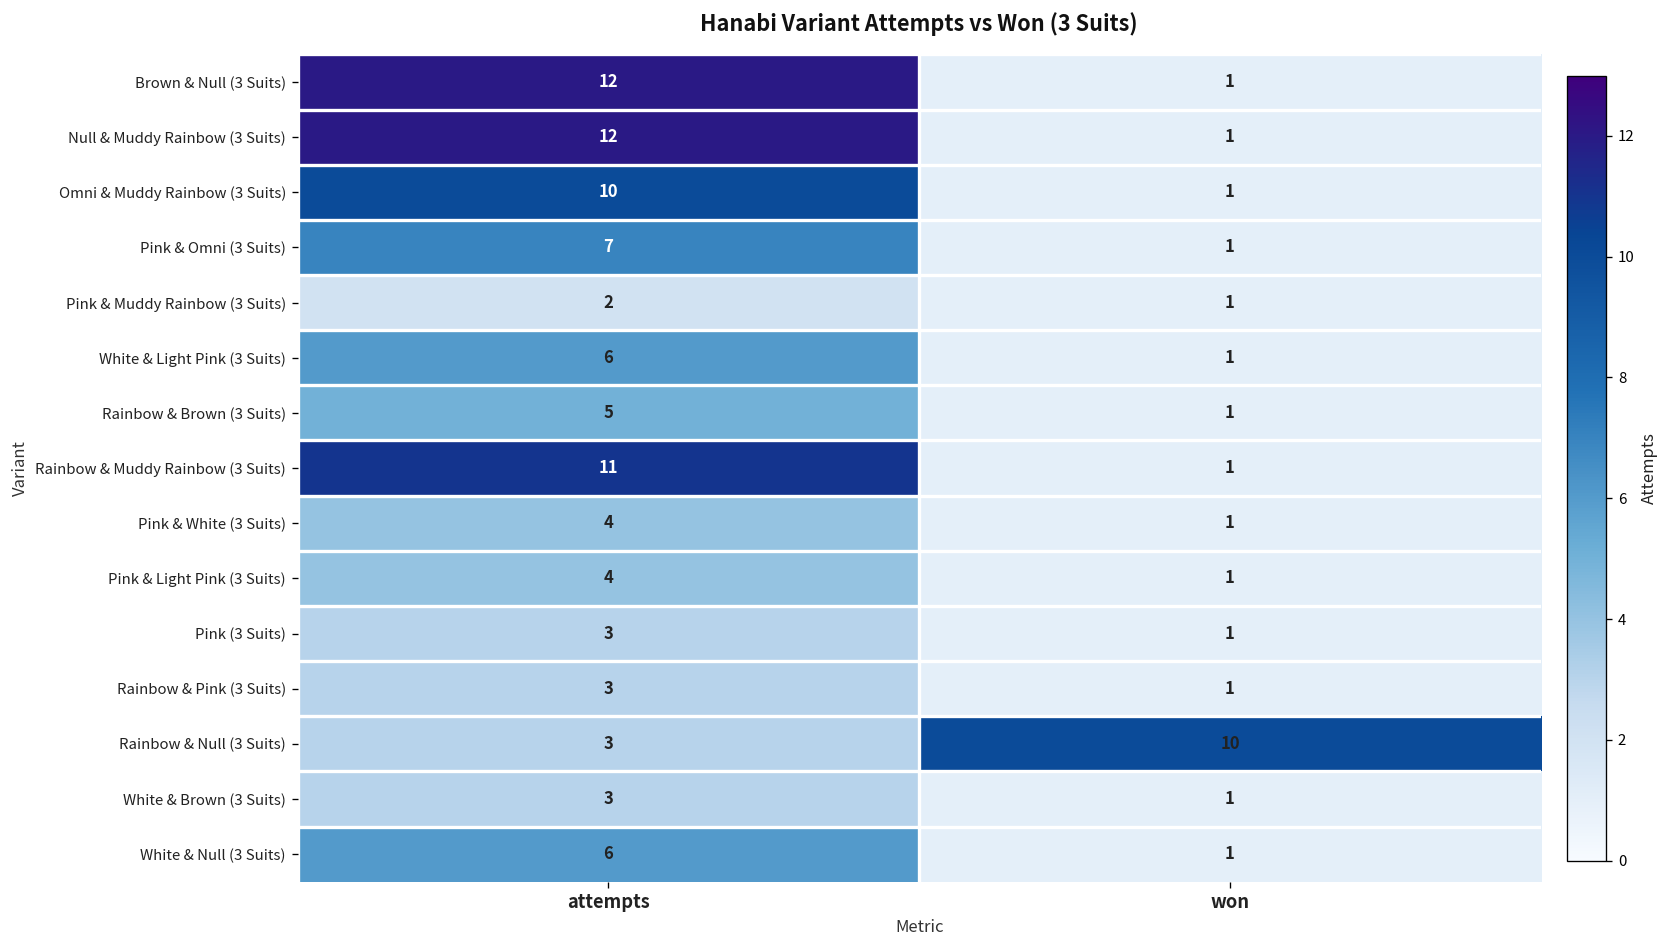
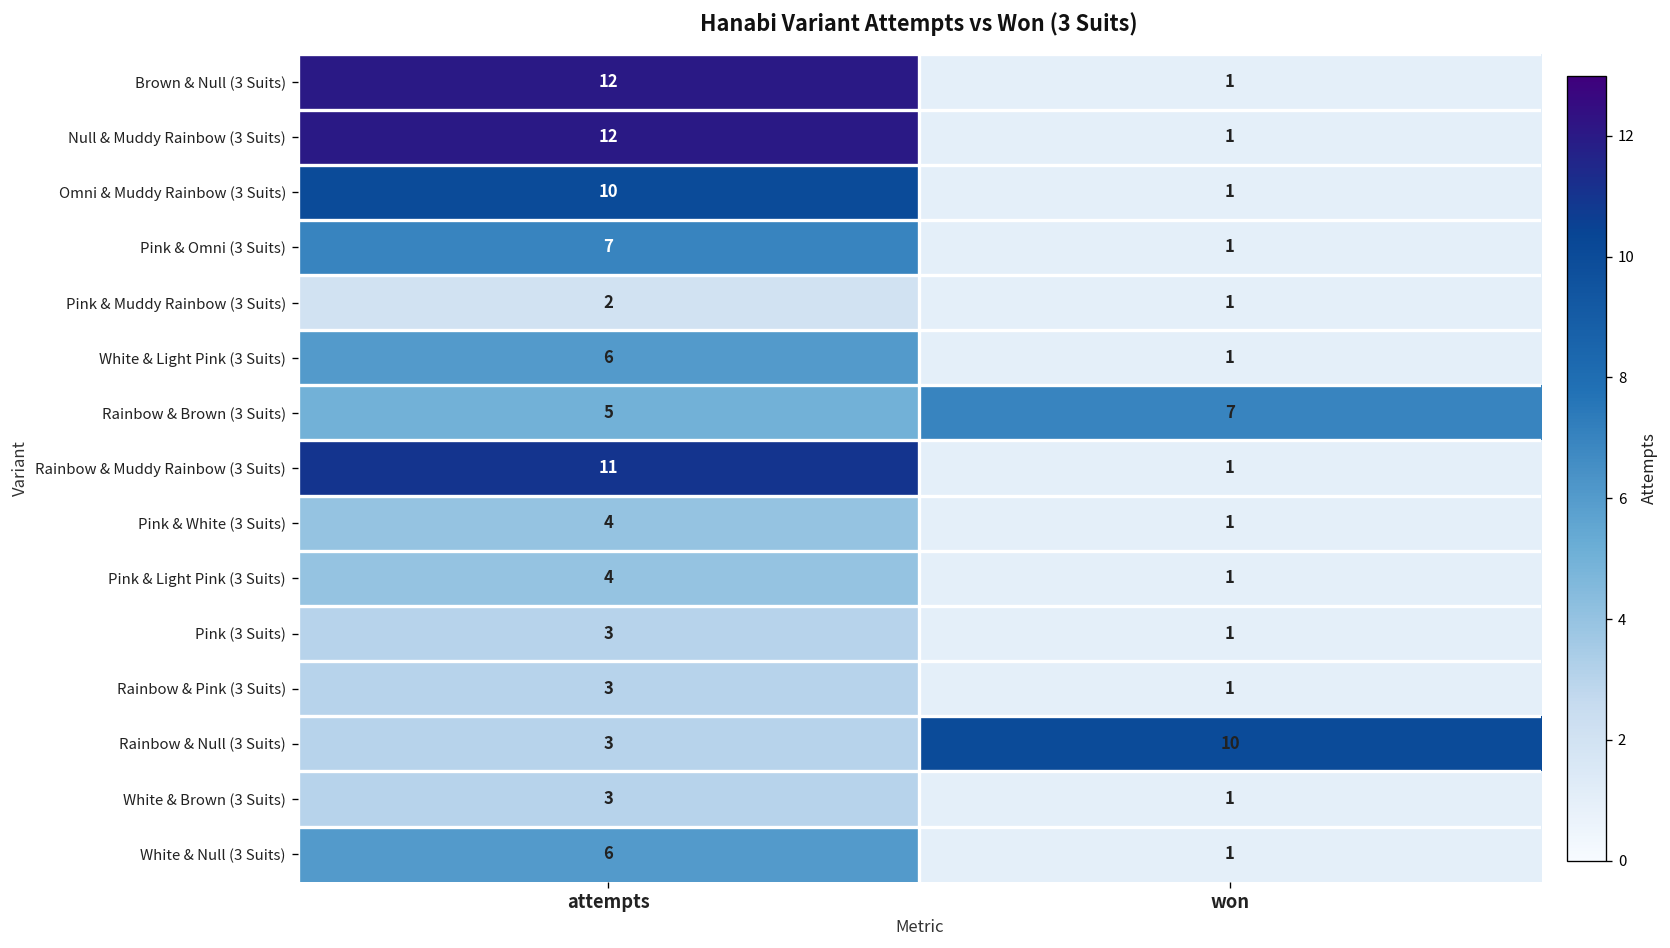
Rainbow & Brown (3 Suits), won: 1 -> 7
